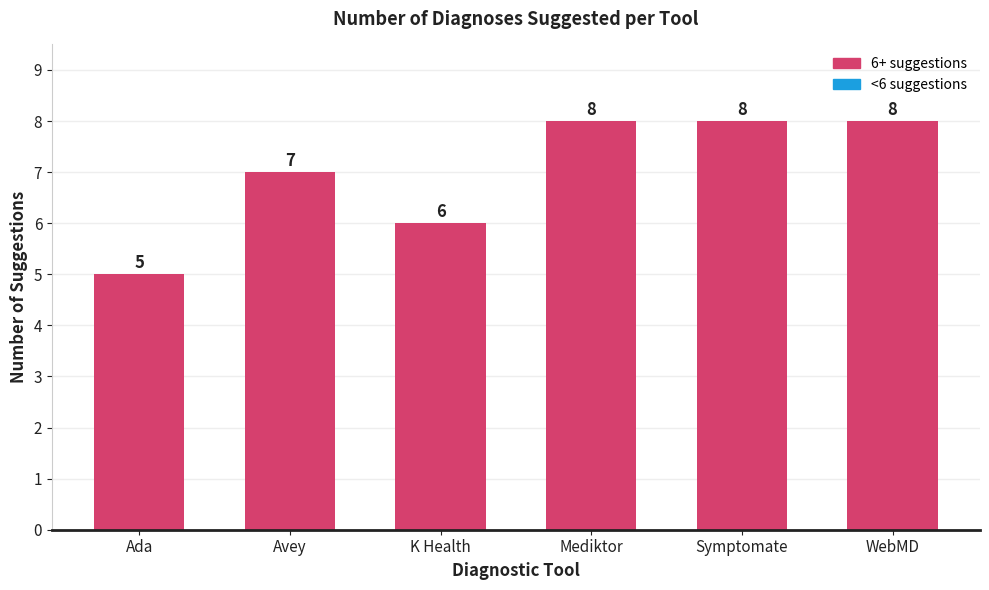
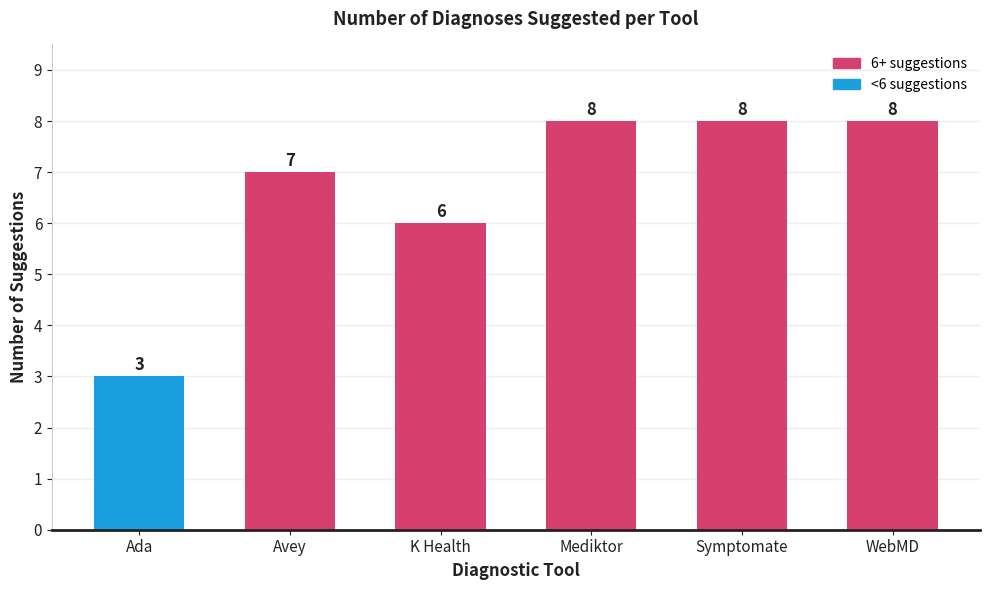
Ada: 5 -> 3
